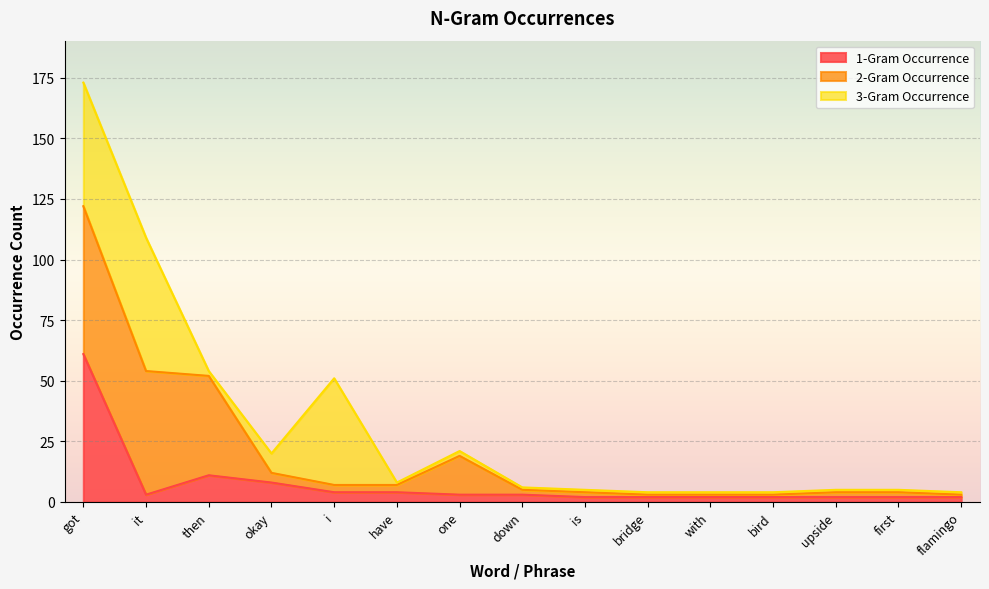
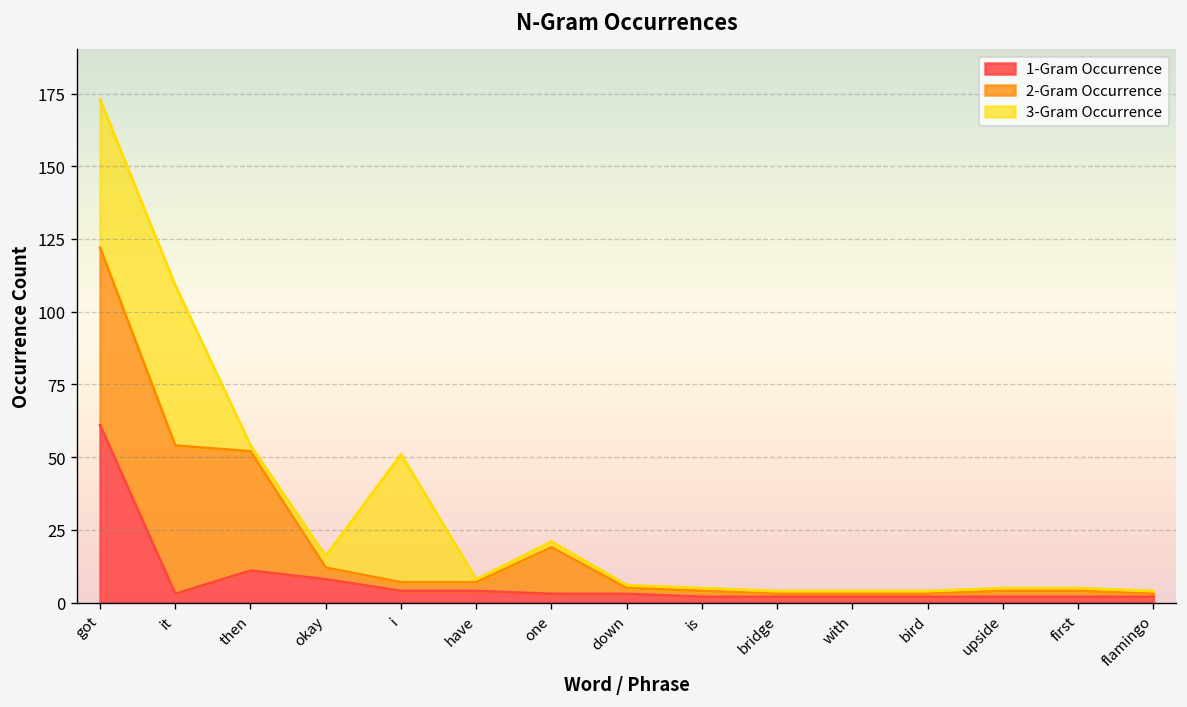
3-Gram Occurrence, okay: 8 -> 4
